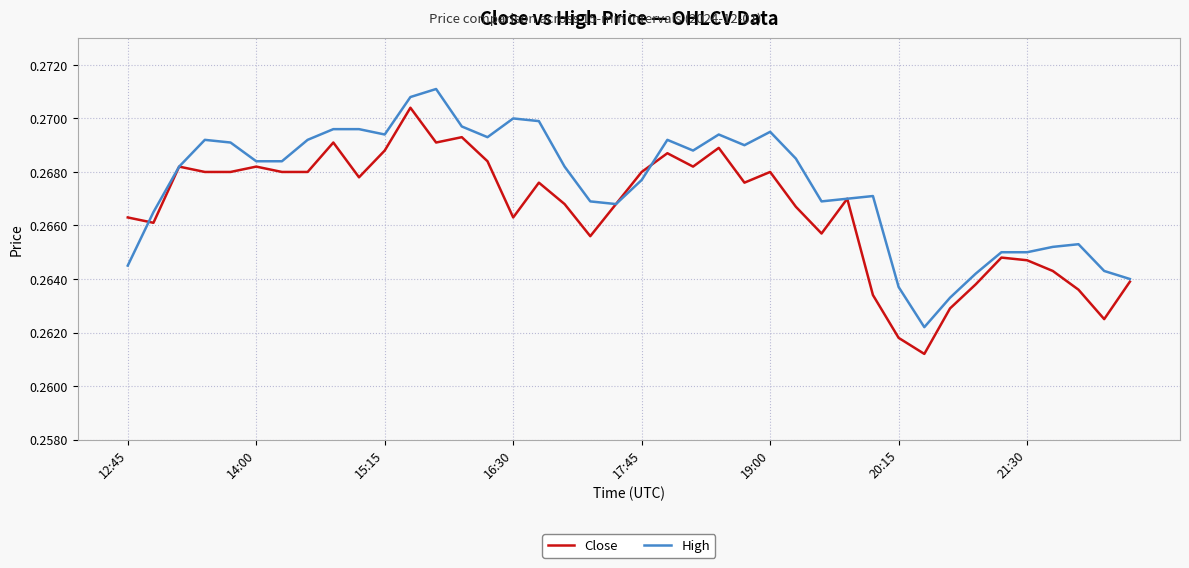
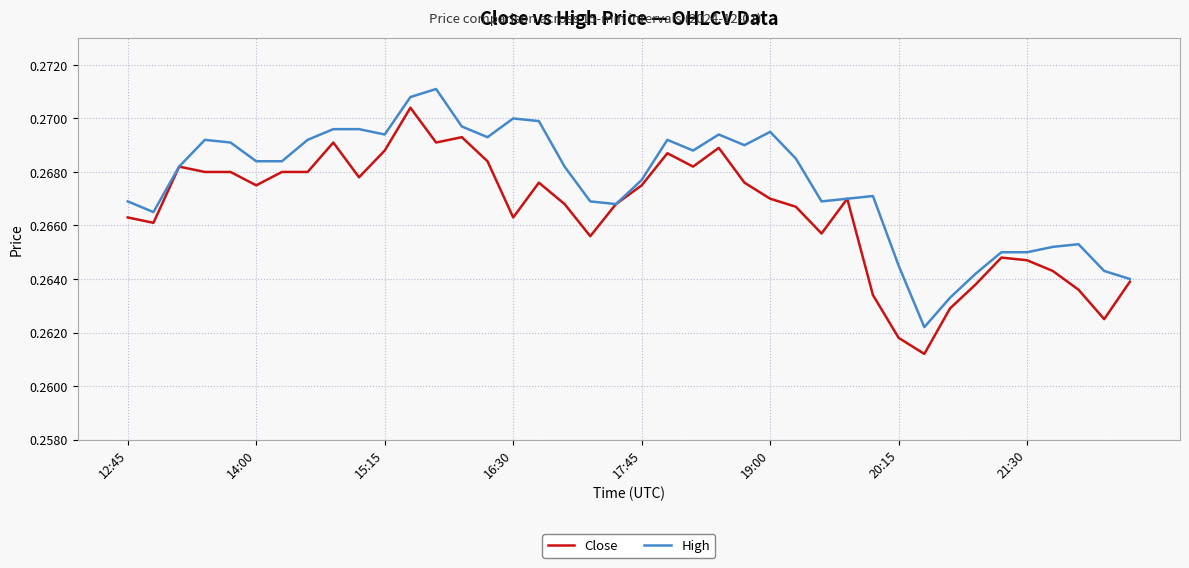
High, 12:45: 0.2645 -> 0.2669
Close, 14:00: 0.2682 -> 0.2675
Close, 17:45: 0.2680 -> 0.2675
Close, 19:00: 0.268 -> 0.267
High, 20:15: 0.2637 -> 0.2645
